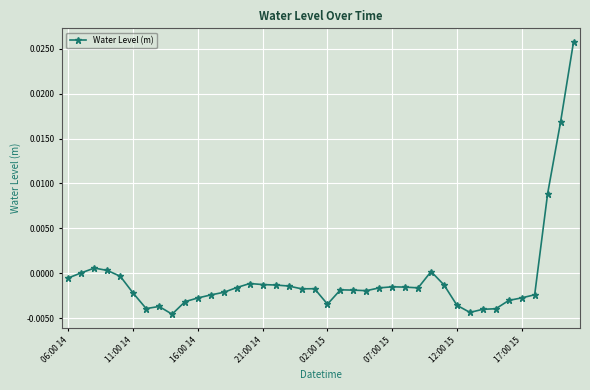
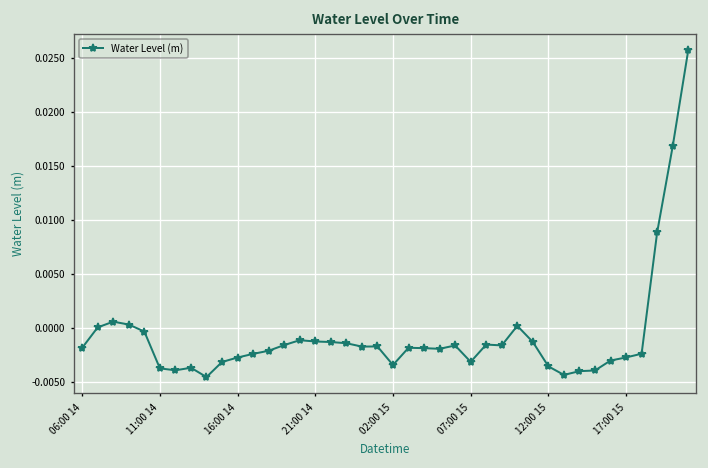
06:00 14: -0.001 -> -0.002
11:00 14: -0.002 -> -0.004
07:00 15: -0.002 -> -0.003
